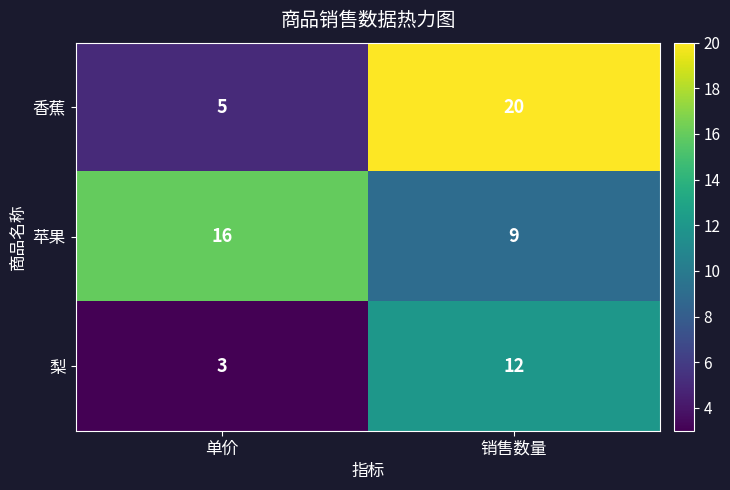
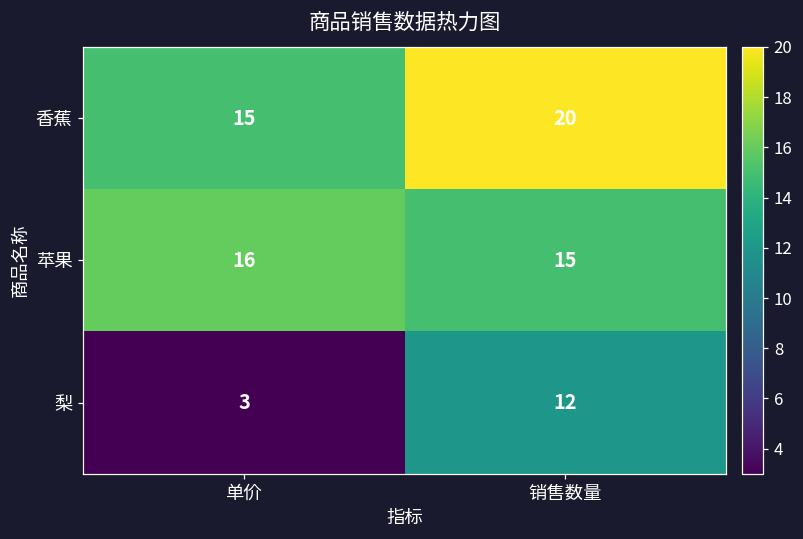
香蕉, 单价: 5 -> 15
苹果, 销售数量: 9 -> 15
